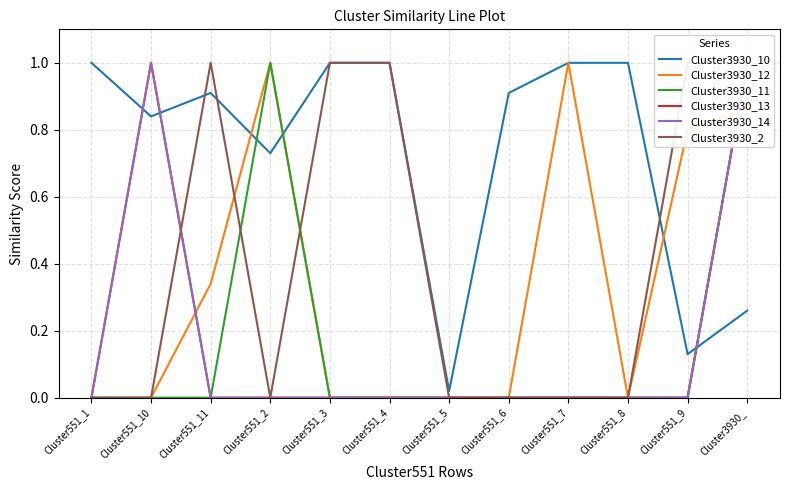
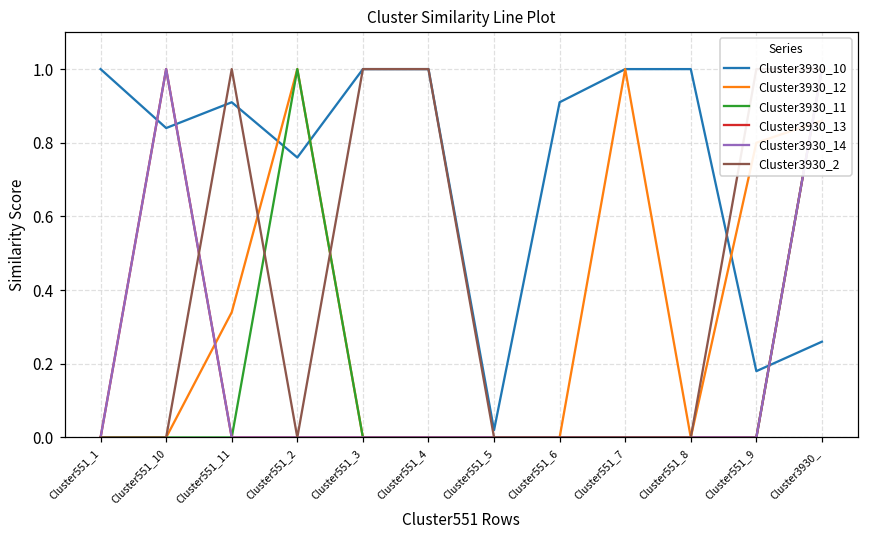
Cluster3930_10, Cluster551_2: 0.73 -> 0.76
Cluster3930_10, Cluster551_9: 0.13 -> 0.18
